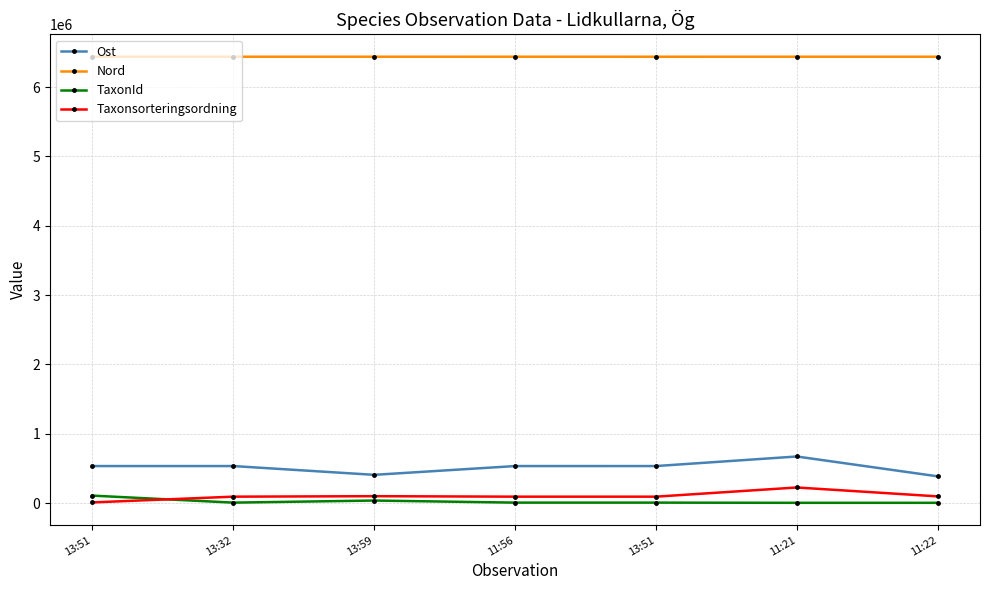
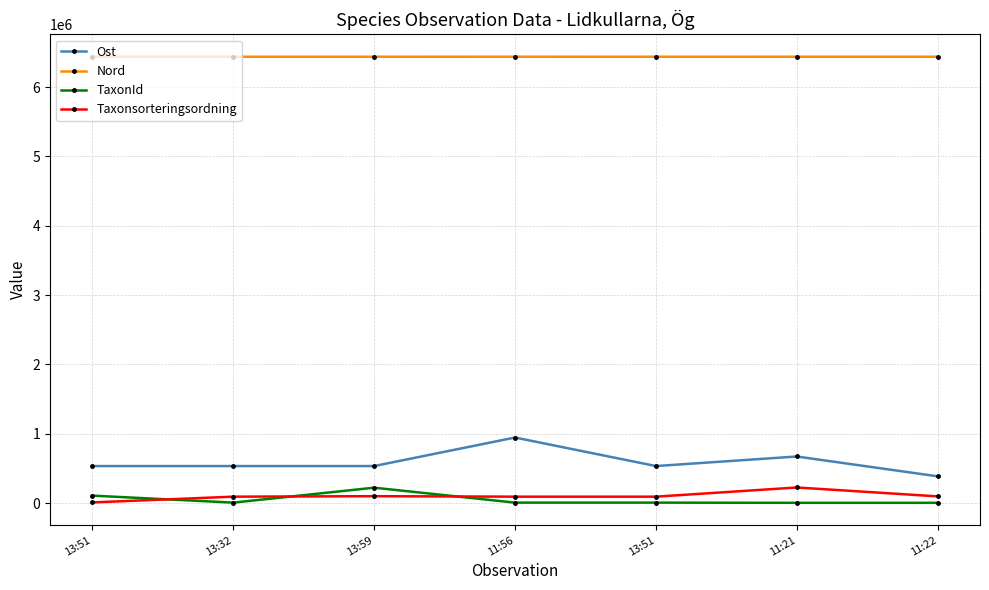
Ost, 13:59: 400000 -> 500000
TaxonId, 13:59: 0 -> 200000
Ost, 11:56: 500000 -> 900000
